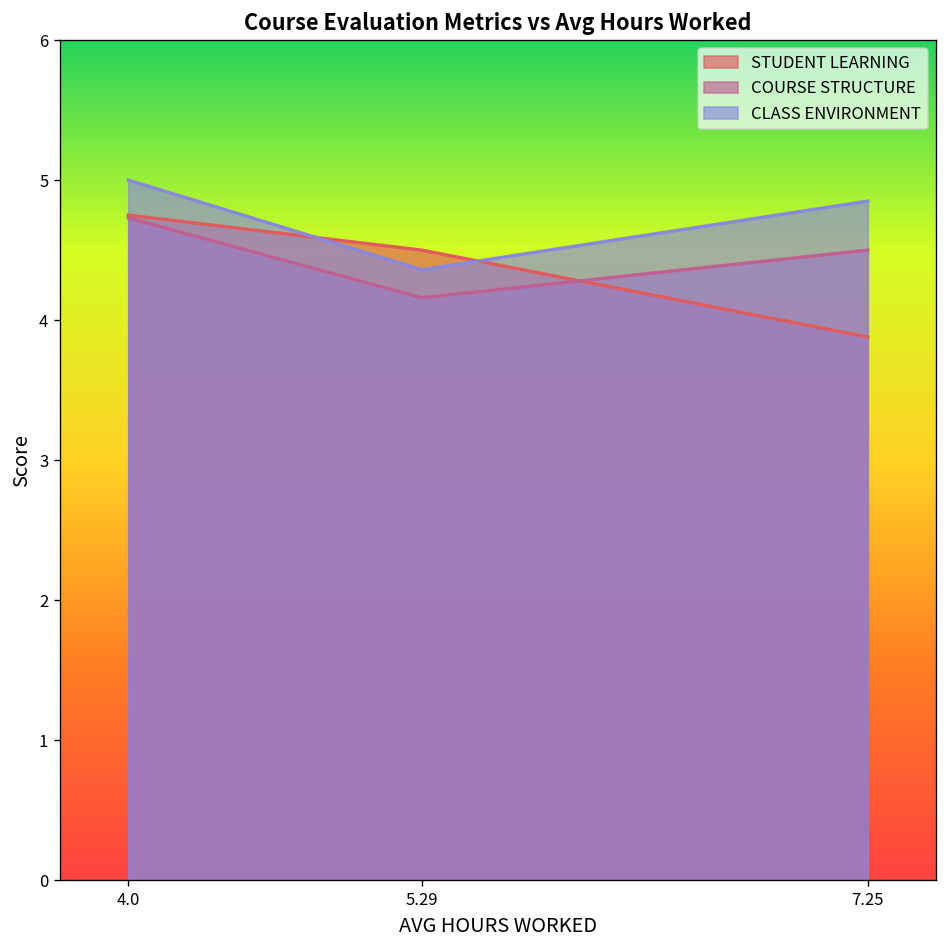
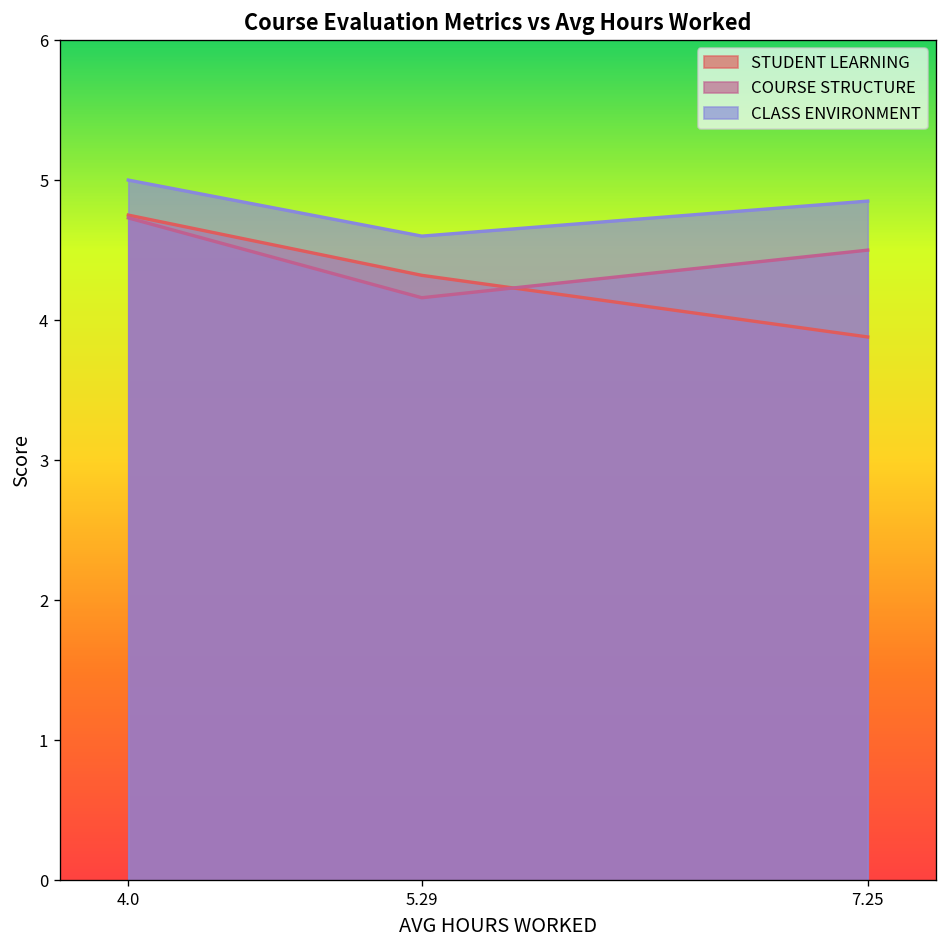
STUDENT LEARNING, 5.29: 4.50 -> 4.32
CLASS ENVIRONMENT, 5.29: 4.36 -> 4.60
